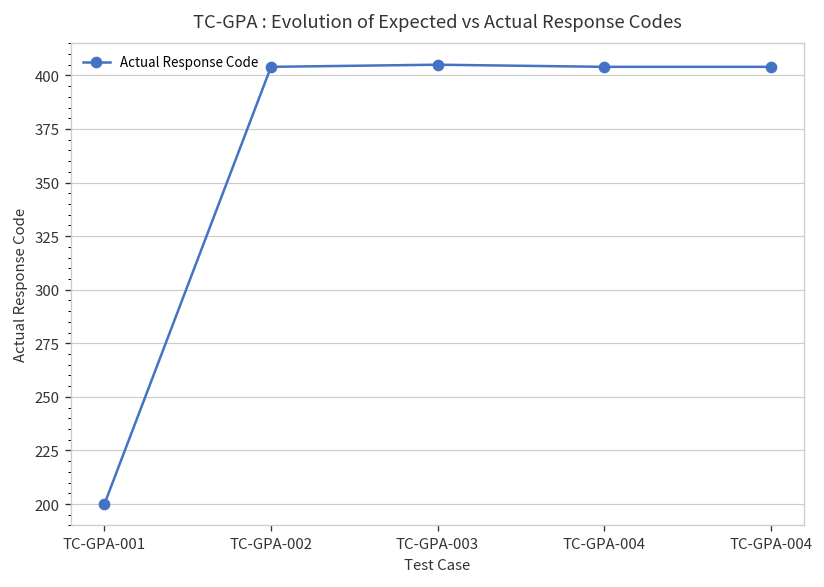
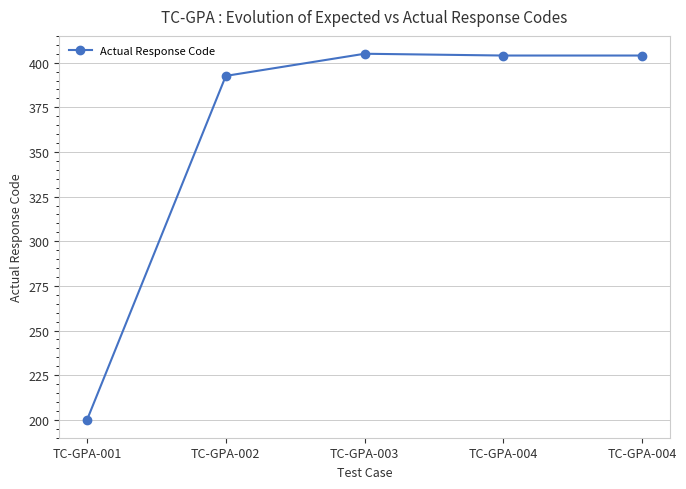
TC-GPA-002: 404 -> 393
